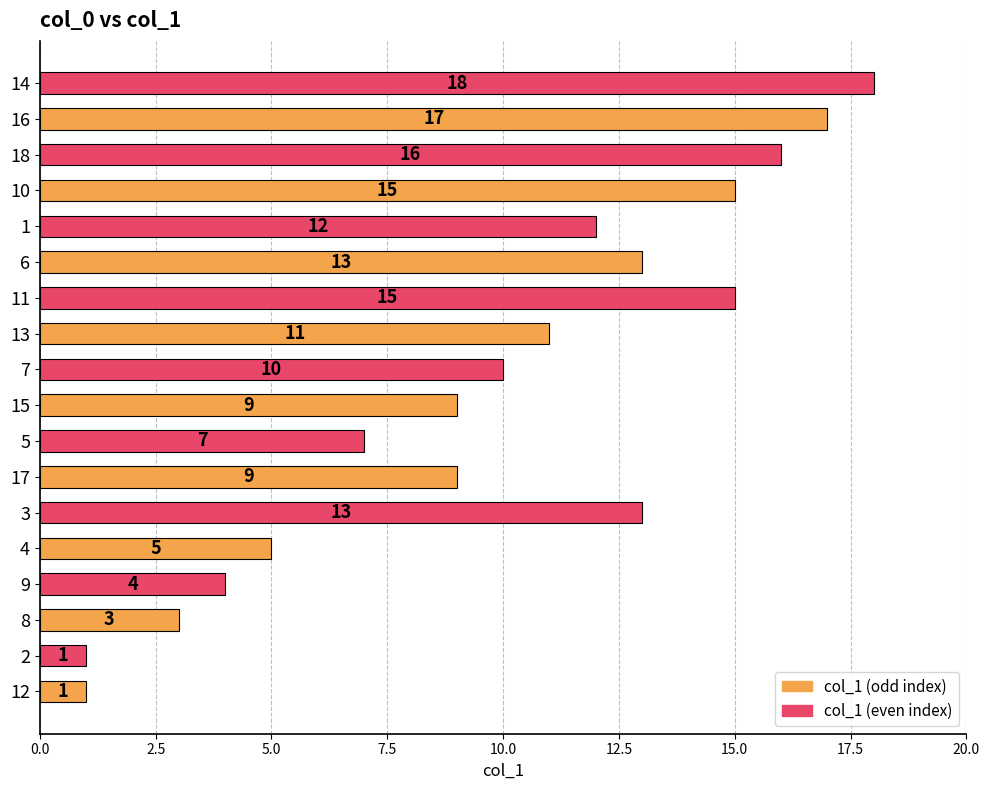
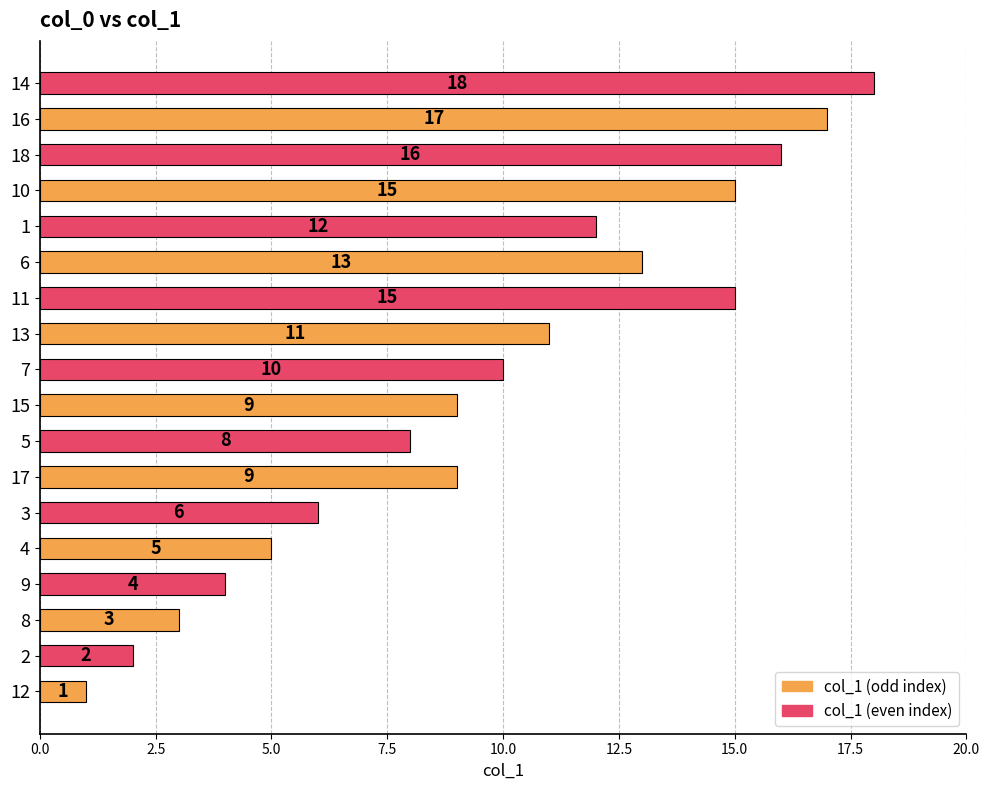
5: 7 -> 8
3: 13 -> 6
2: 1 -> 2
